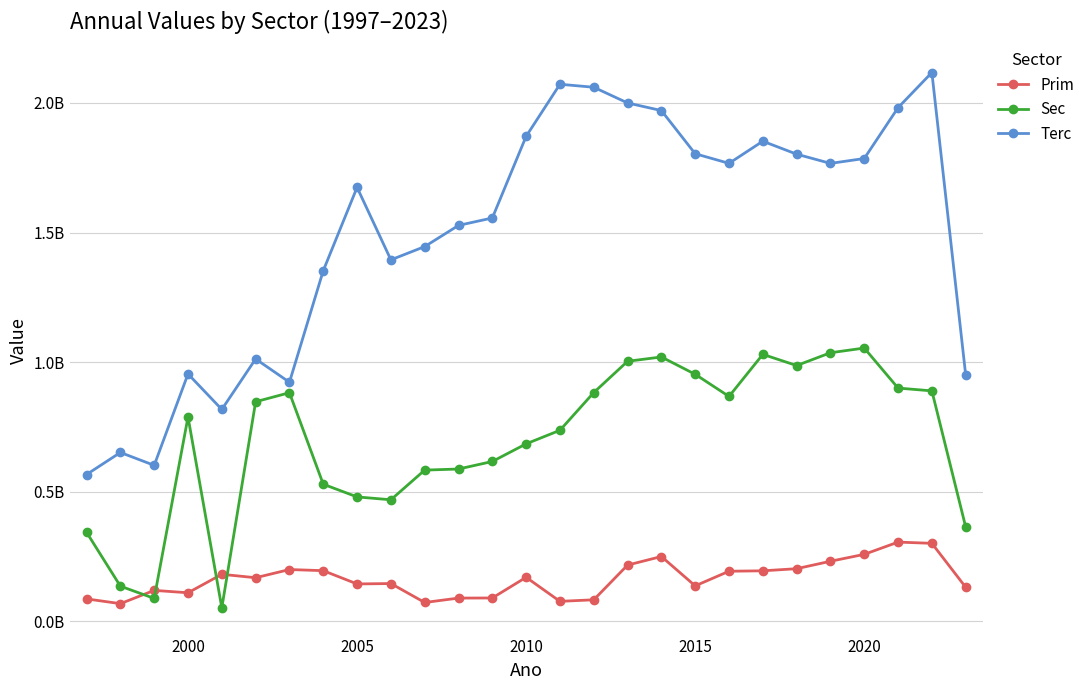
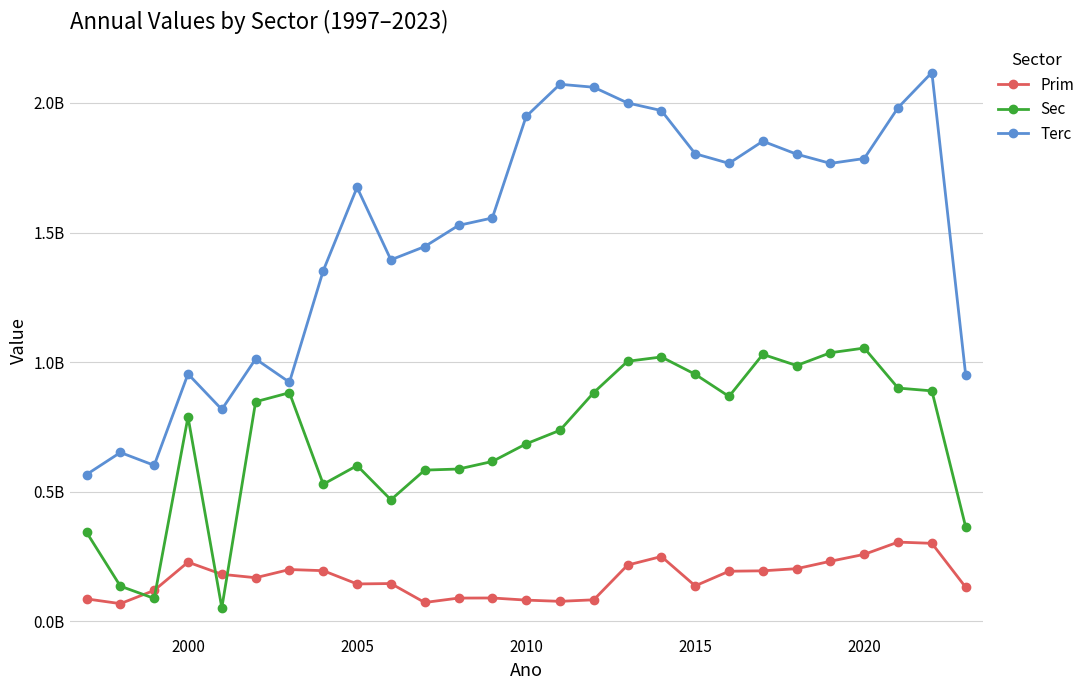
Prim, 2000: 110000000 -> 230000000
Sec, 2005: 480000000 -> 600000000
Prim, 2010: 170000000 -> 80000000
Terc, 2010: 1870000000 -> 1950000000
